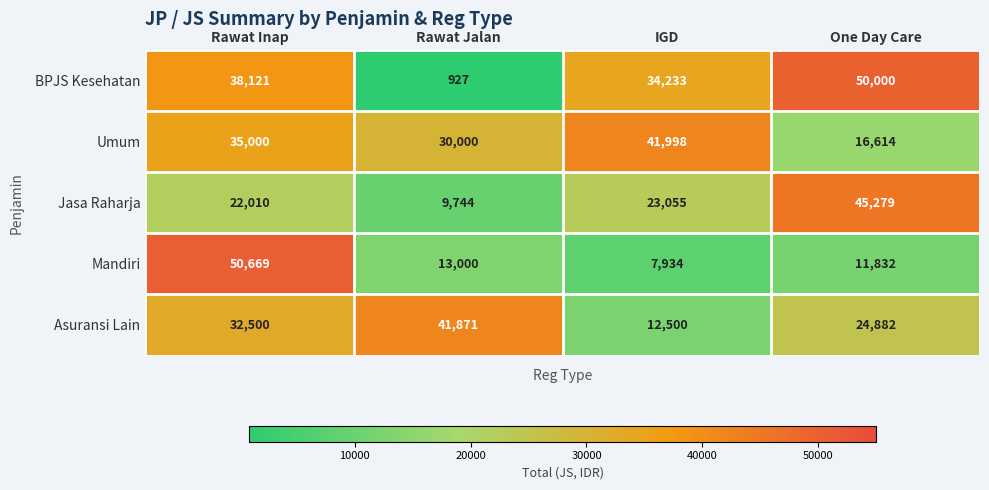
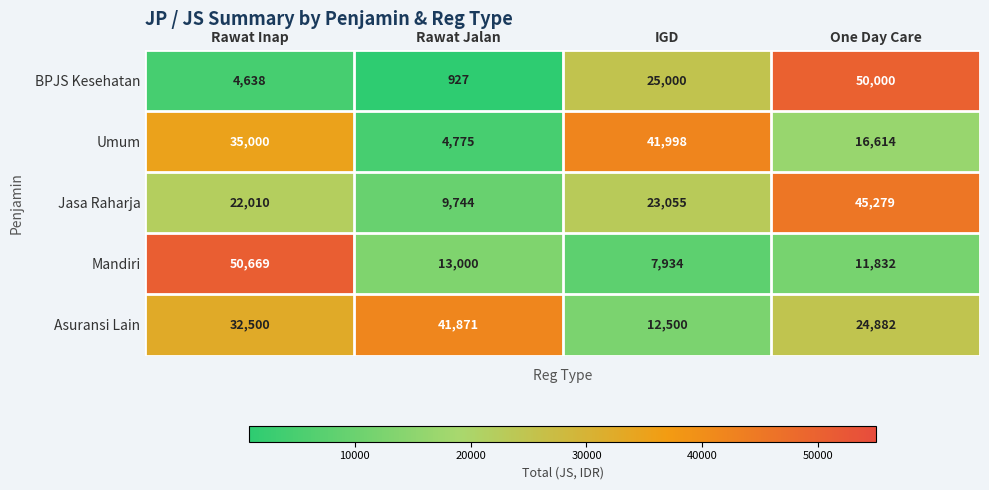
BPJS Kesehatan, Rawat Inap: 38,121 -> 4,638
BPJS Kesehatan, IGD: 34,233 -> 25,000
Umum, Rawat Jalan: 30,000 -> 4,775
